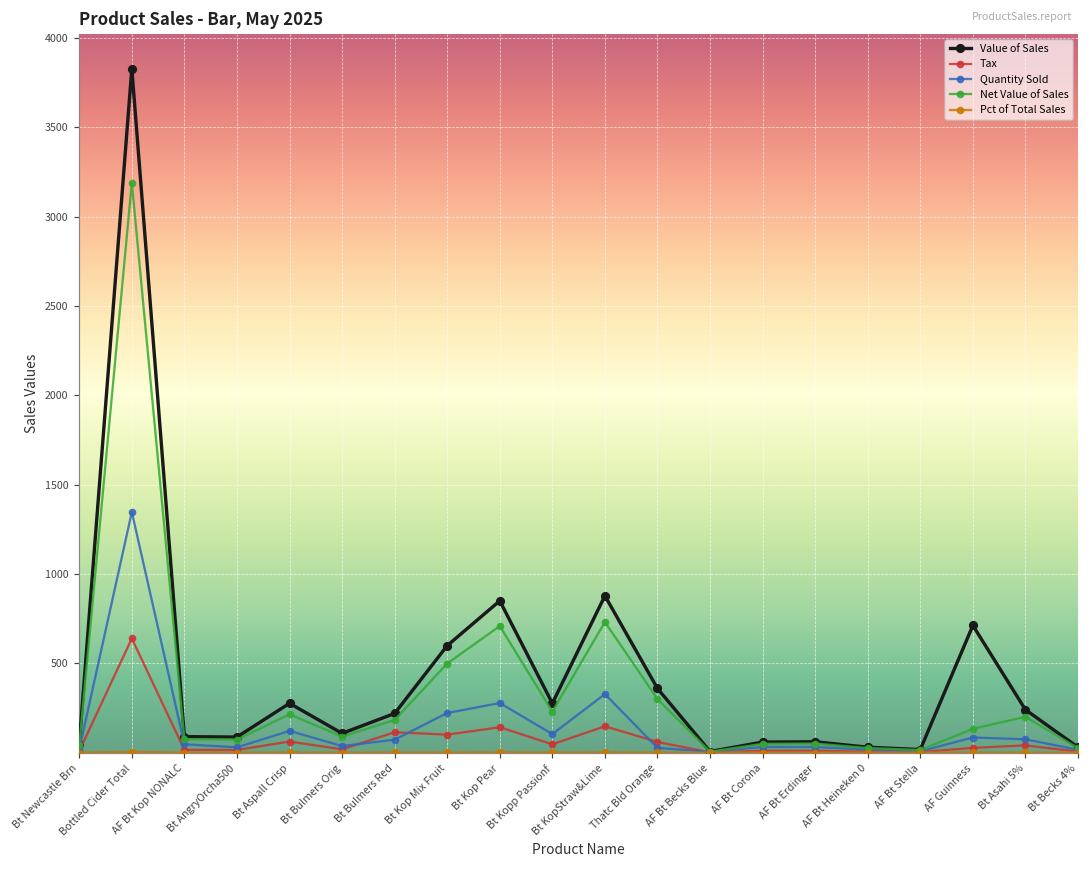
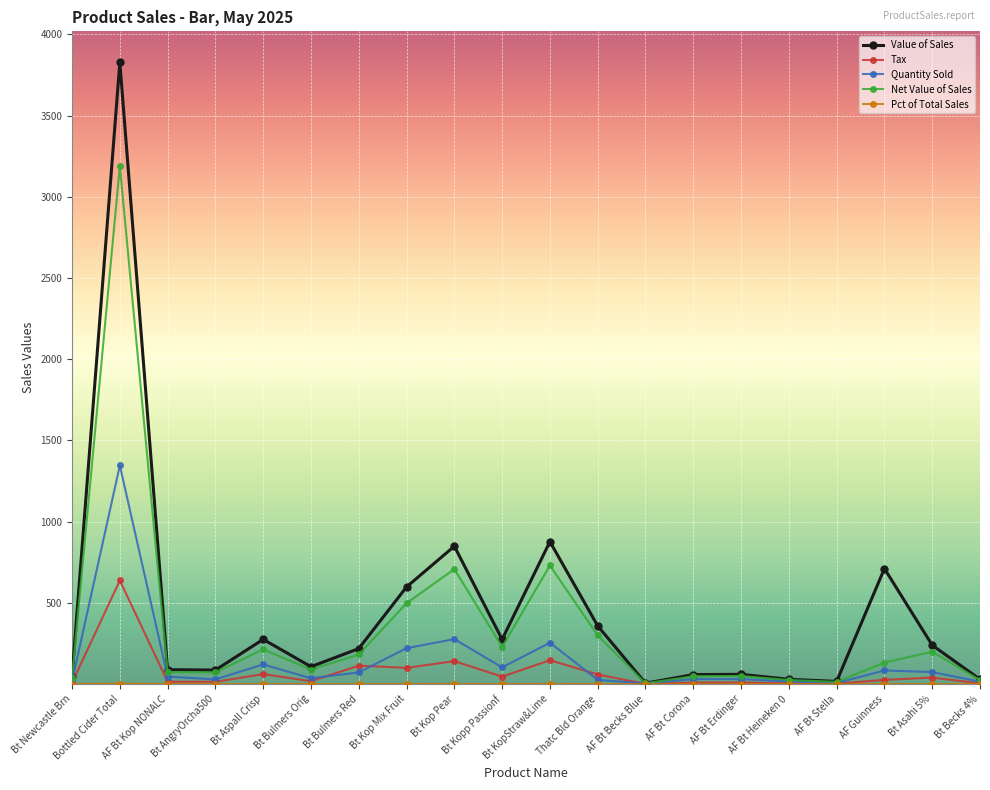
Quantity Sold, Bt KopStraw&Lime: 330 -> 260
